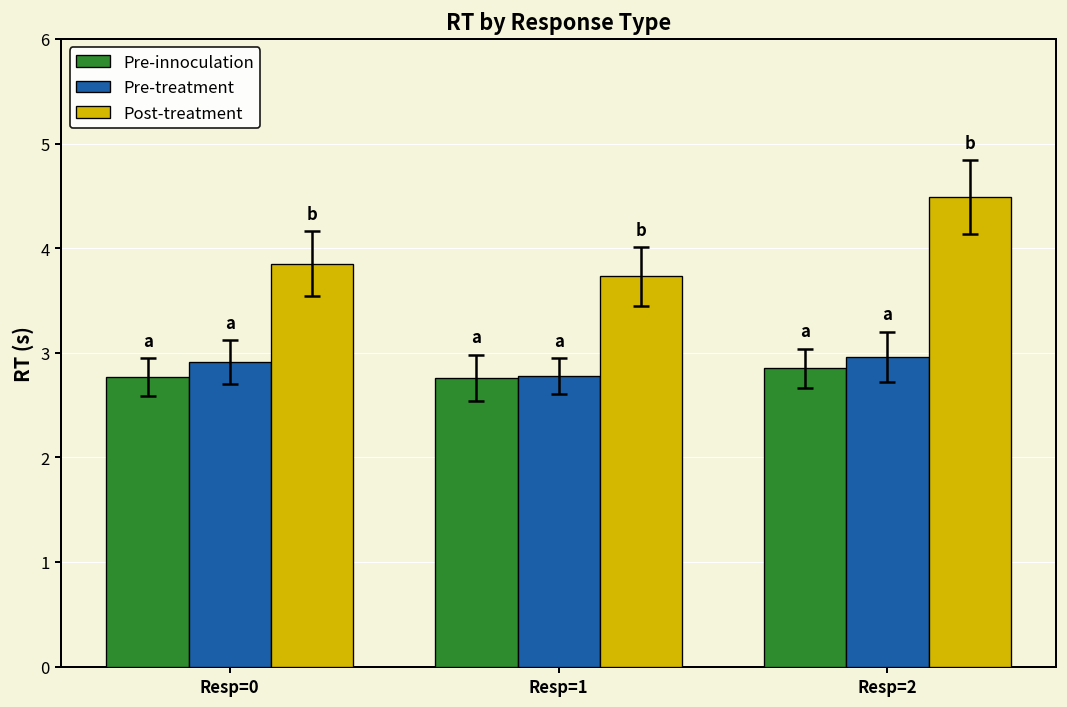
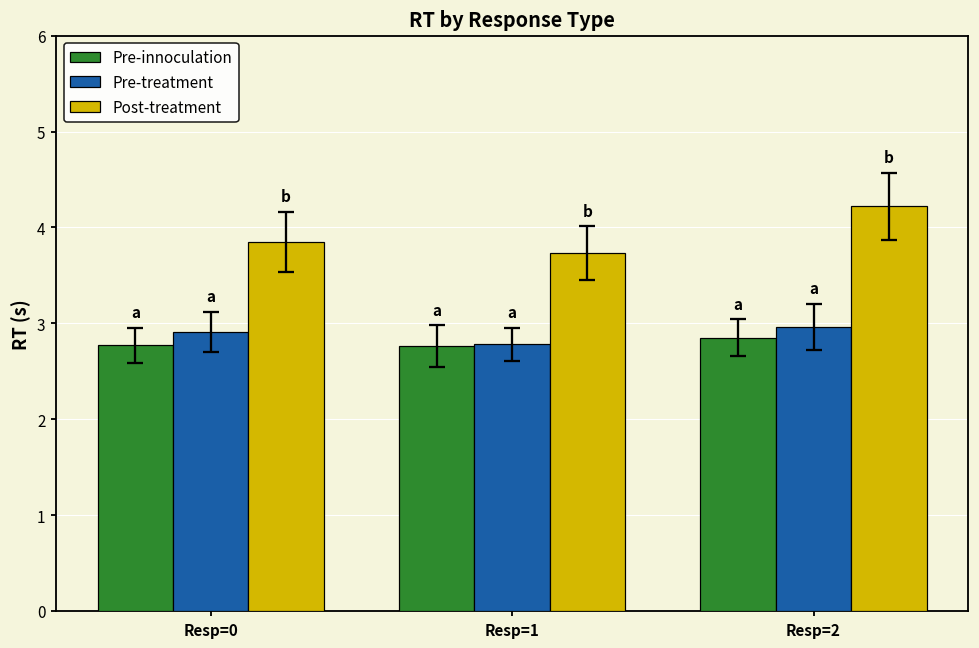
Post-treatment, Resp=2: 4.5 -> 4.2
